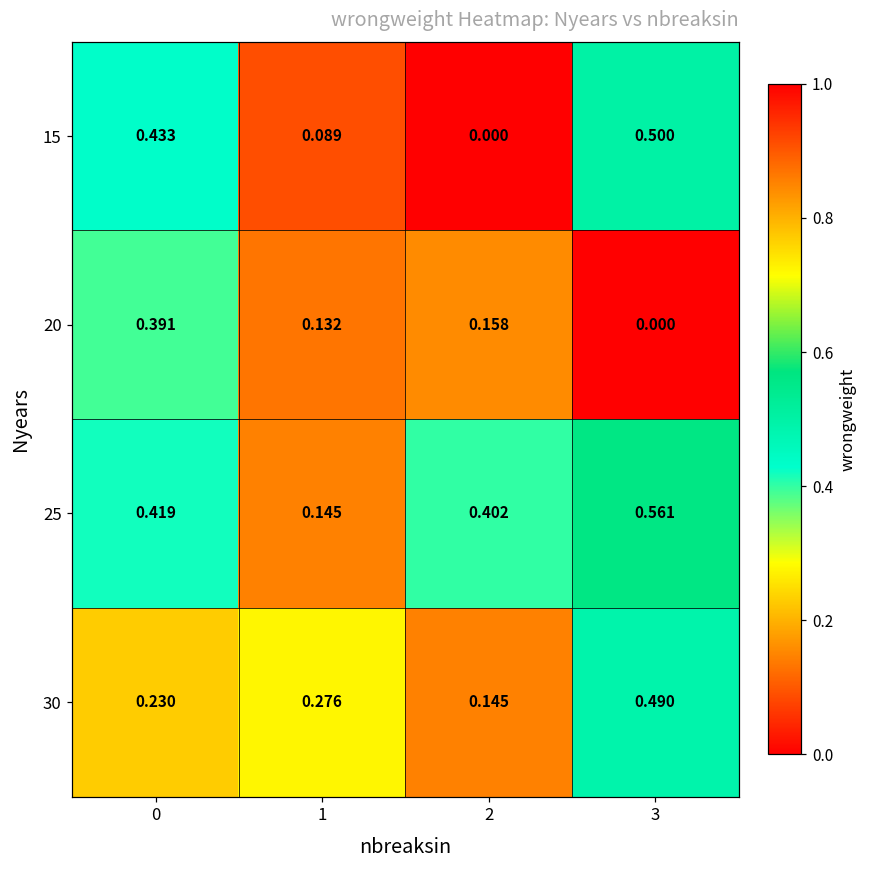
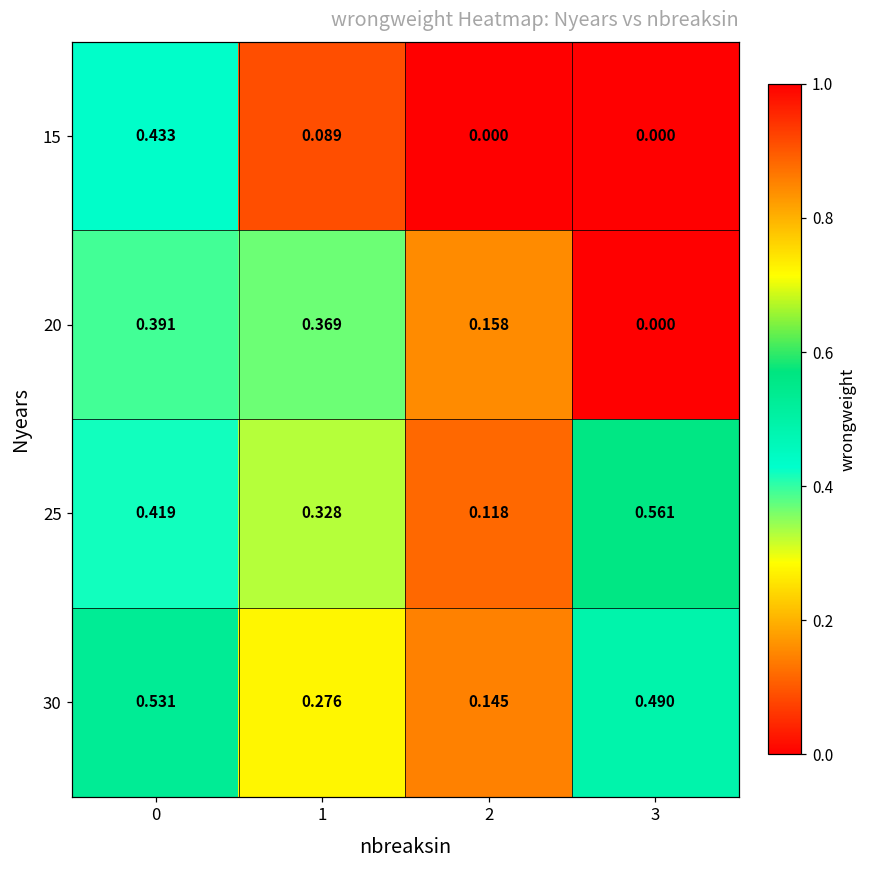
15, 3: 0.500 -> 0.000
20, 1: 0.132 -> 0.369
25, 1: 0.145 -> 0.328
25, 2: 0.402 -> 0.118
30, 0: 0.230 -> 0.531
